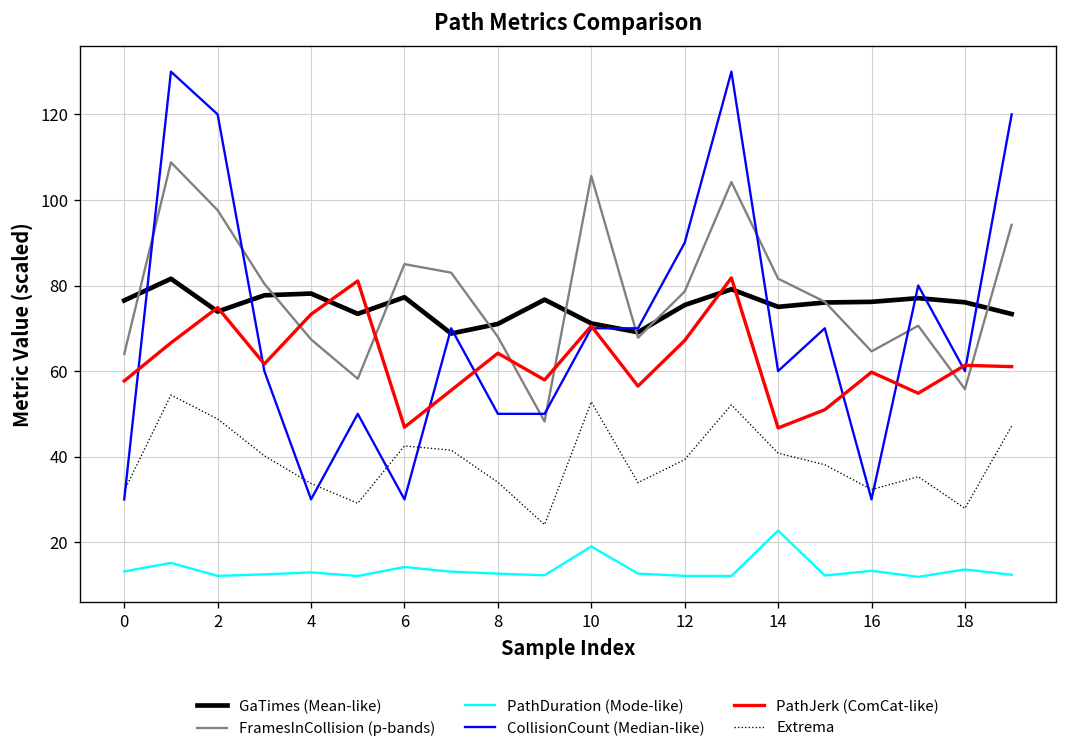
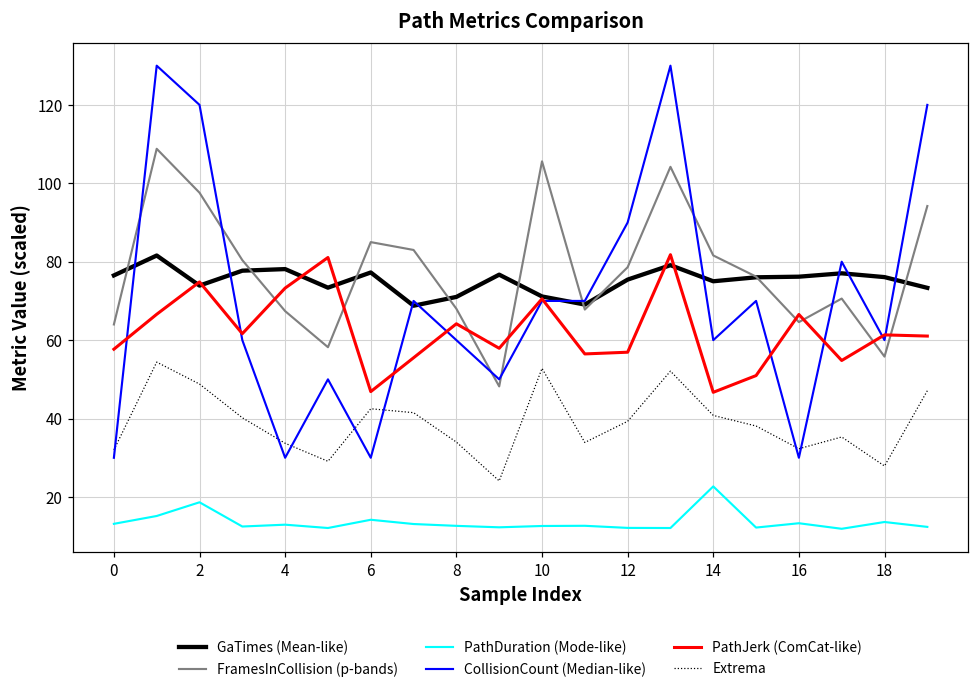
PathDuration (Mode-like), 2: 12 -> 19
CollisionCount (Median-like), 8: 50 -> 60
PathDuration (Mode-like), 10: 19 -> 13
PathJerk (ComCat-like), 12: 67 -> 57
PathJerk (ComCat-like), 16: 60 -> 67
